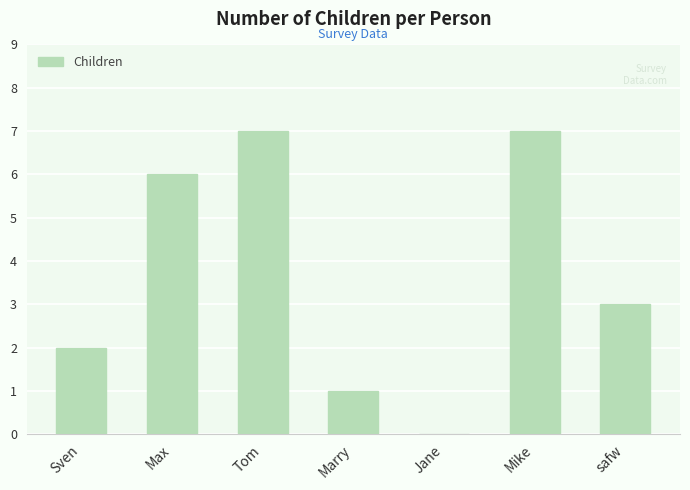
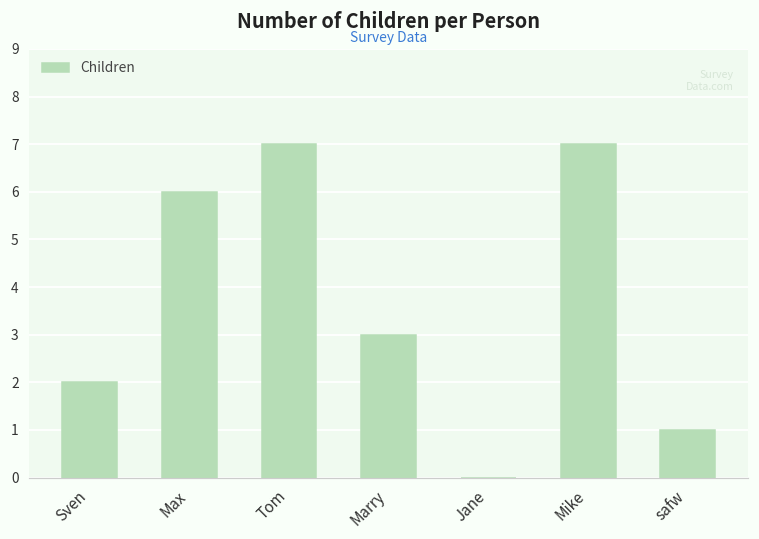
Marry: 1 -> 3
safw: 3 -> 1
